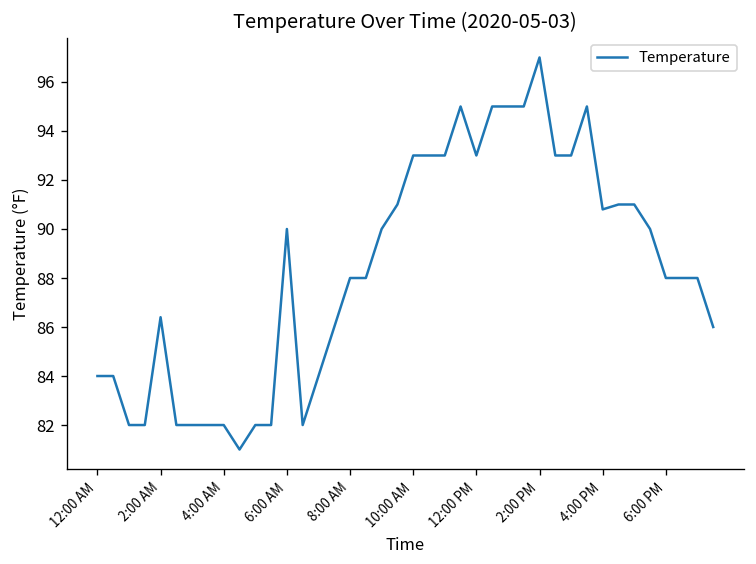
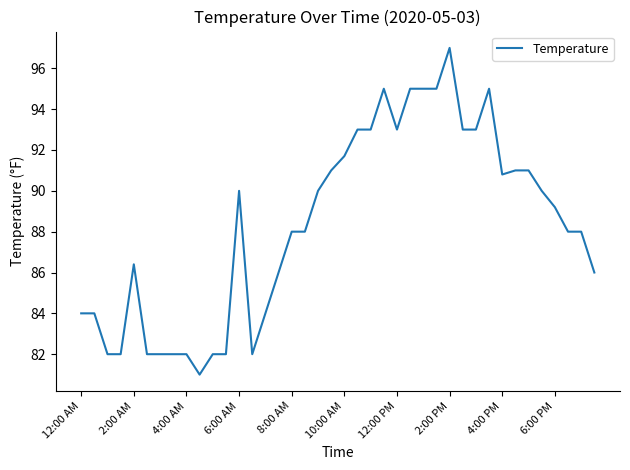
10:00 AM: 93.0 -> 91.7
6:00 PM: 88.0 -> 89.2
